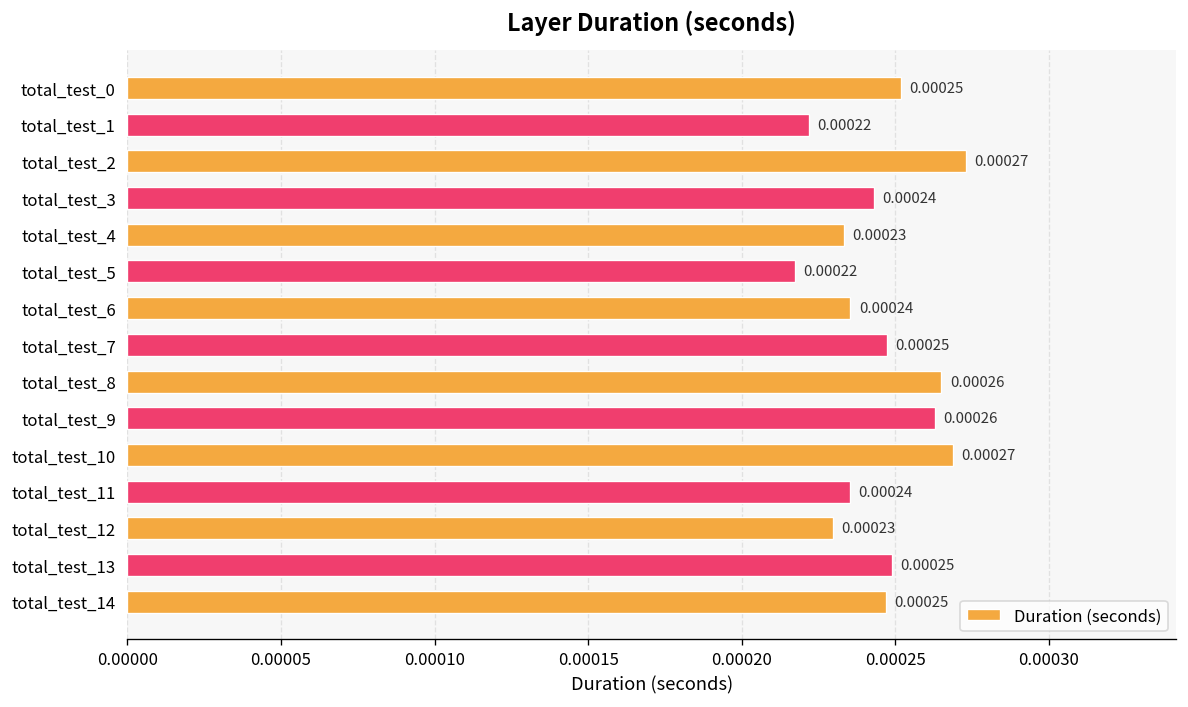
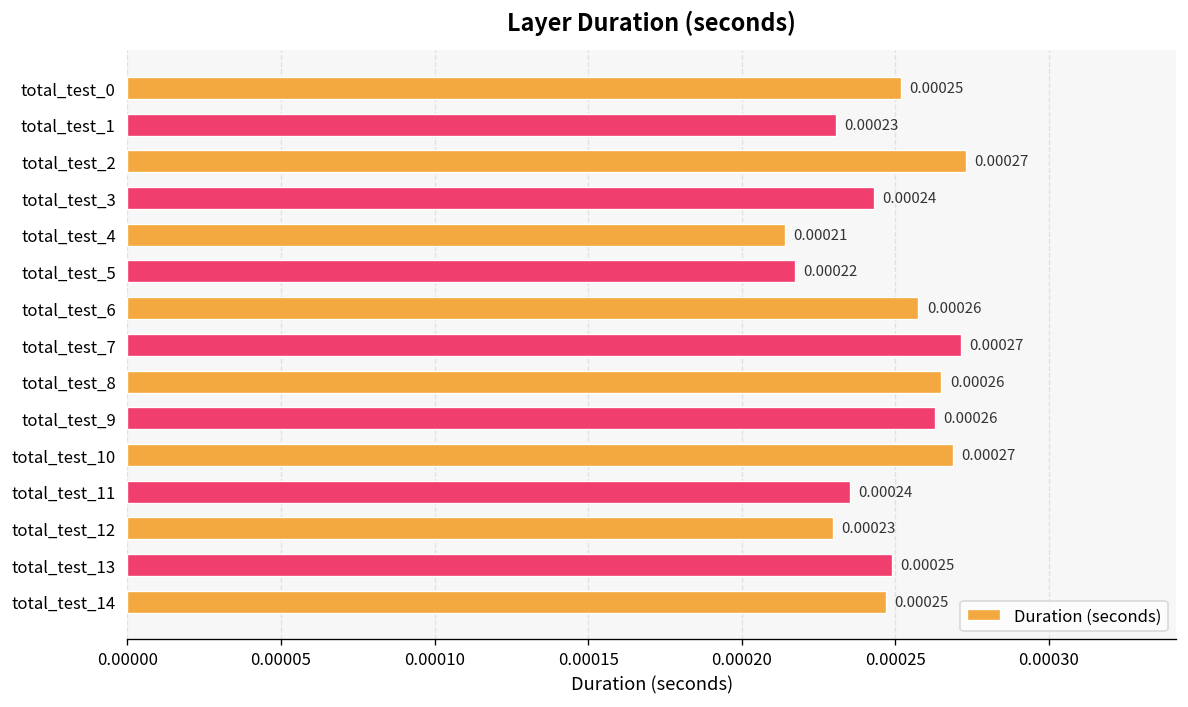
total_test_1: 0.00022 -> 0.00023
total_test_4: 0.00023 -> 0.00021
total_test_6: 0.00024 -> 0.00026
total_test_7: 0.00025 -> 0.00027
